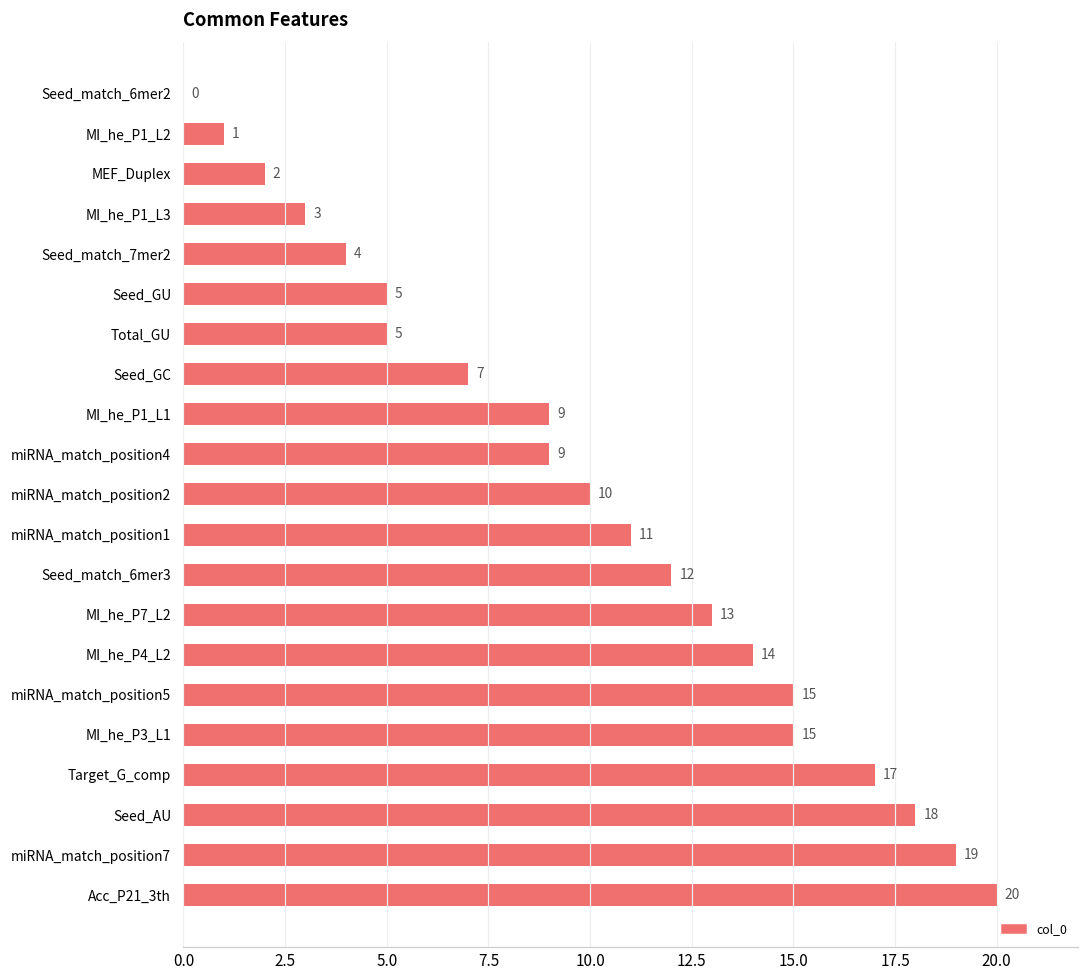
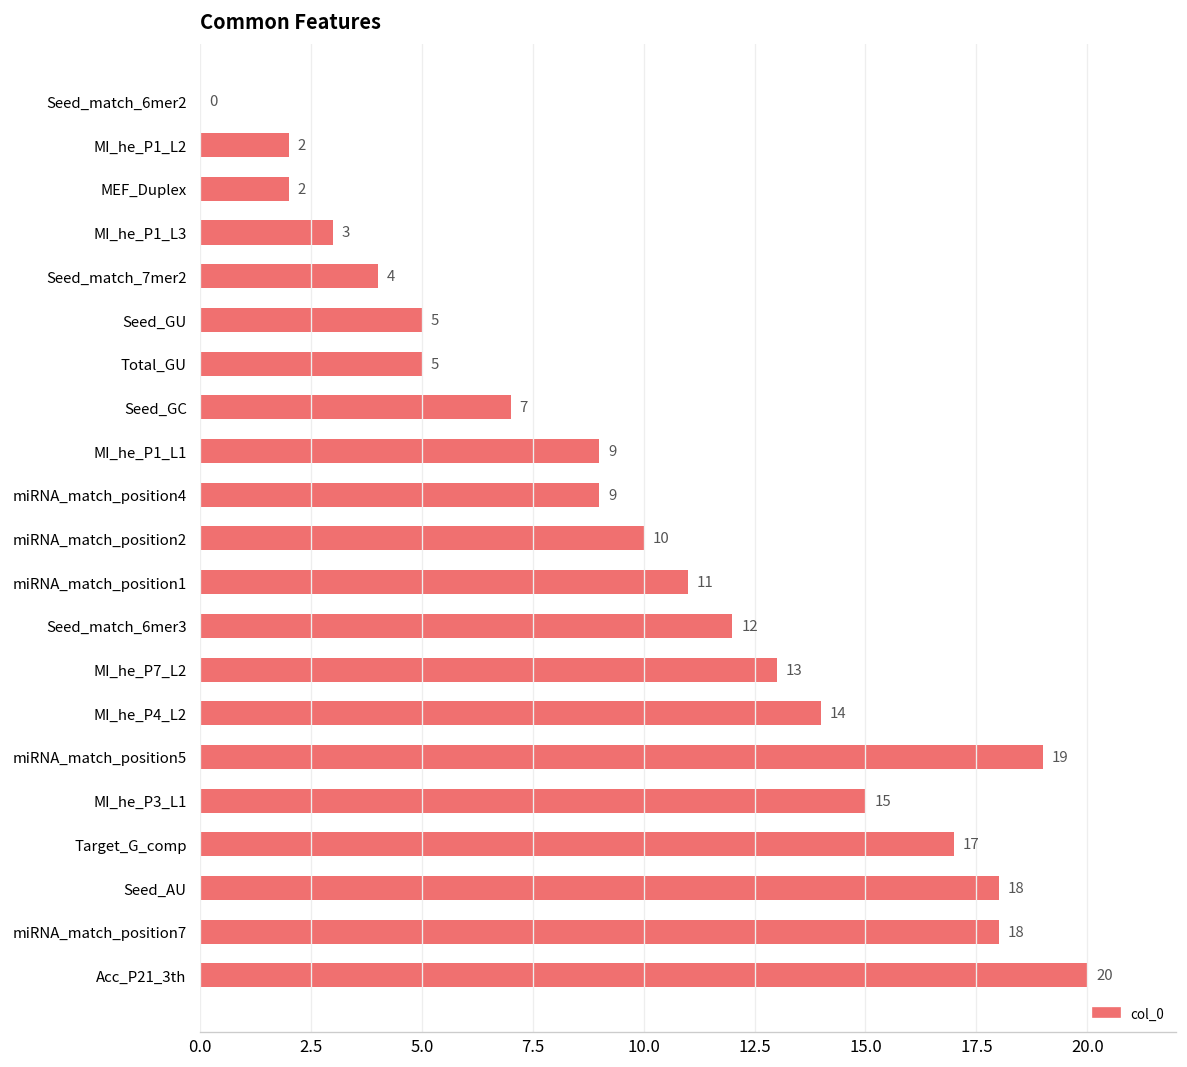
MI_he_P1_L2: 1 -> 2
miRNA_match_position5: 15 -> 19
miRNA_match_position7: 19 -> 18
